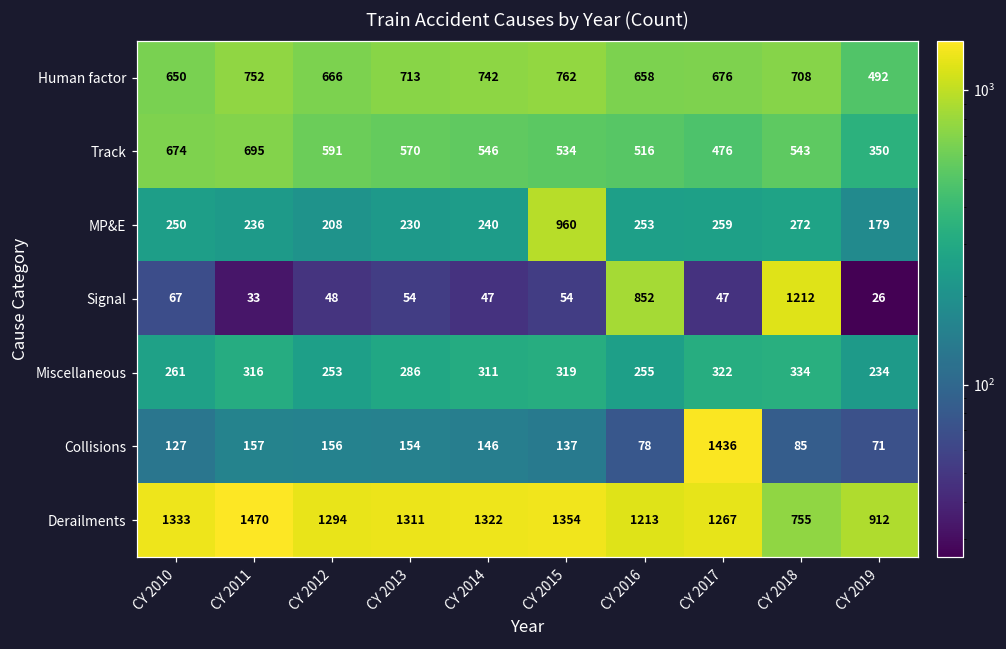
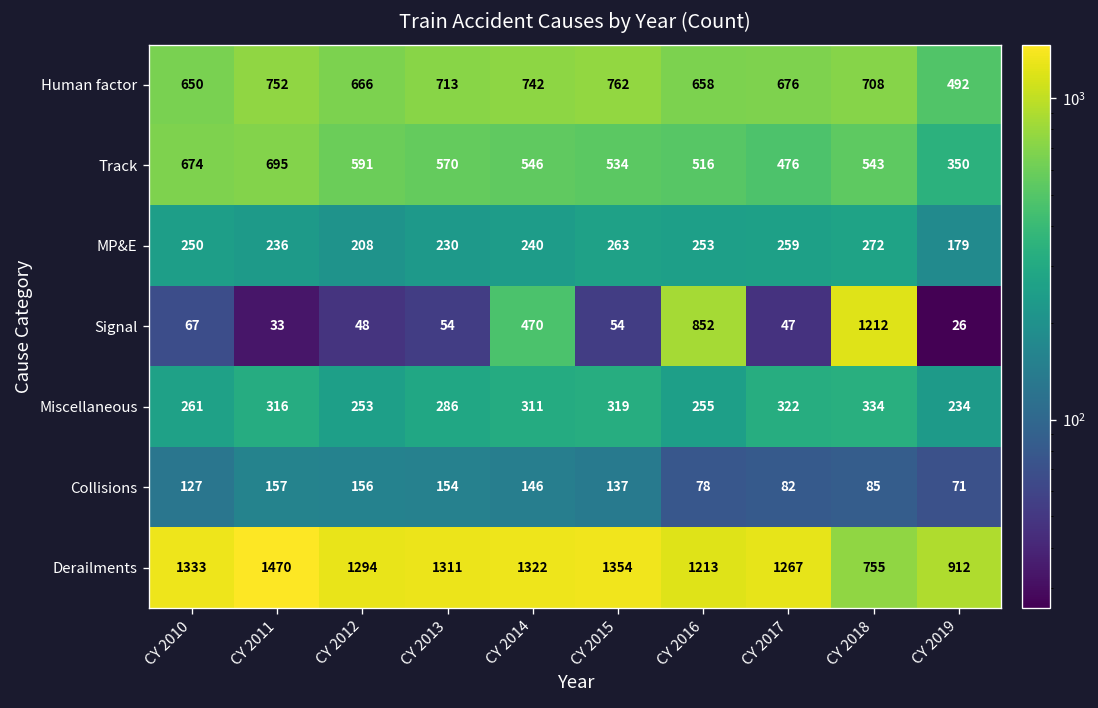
MP&E, CY 2015: 960 -> 263
Signal, CY 2014: 47 -> 470
Collisions, CY 2017: 1436 -> 82
